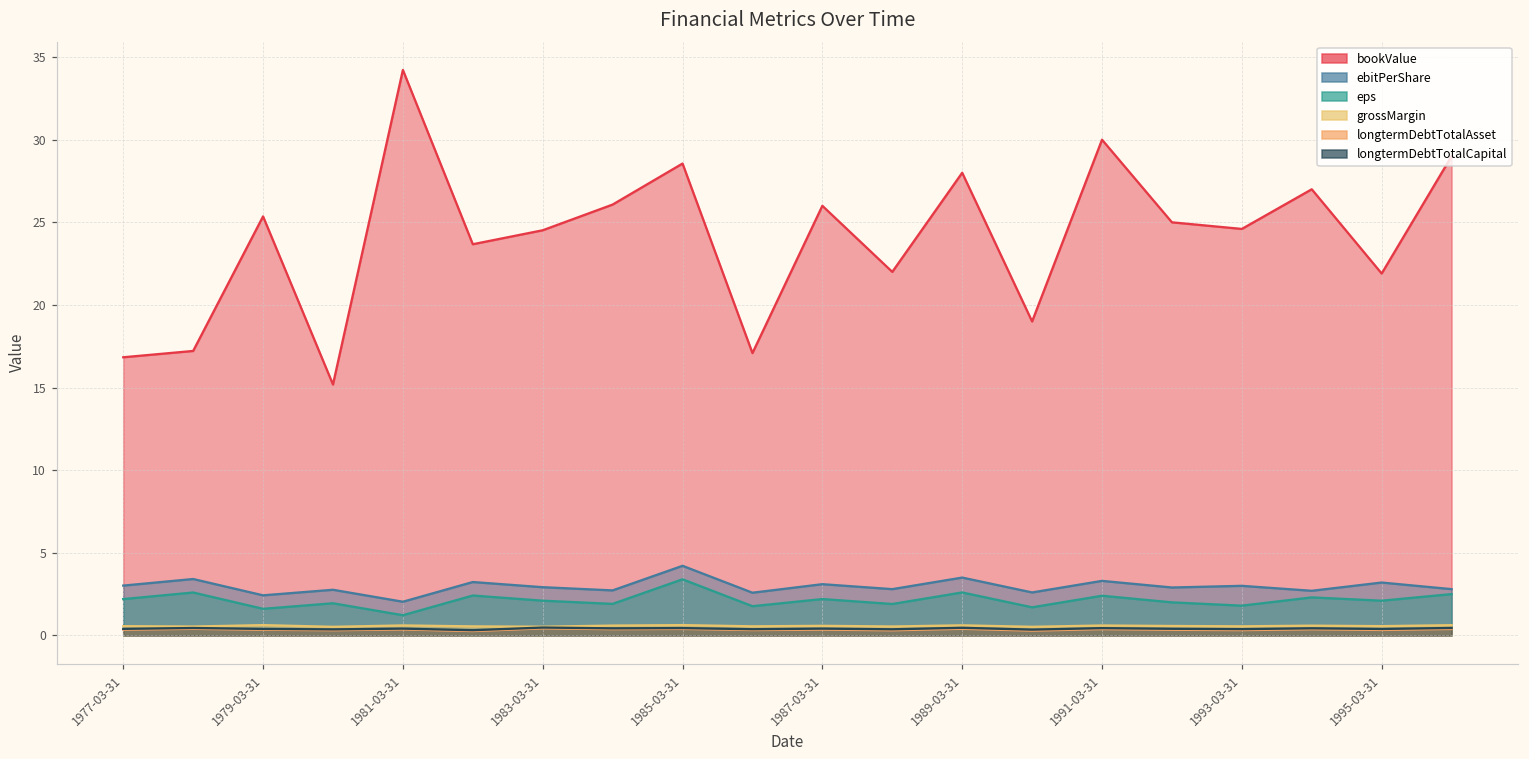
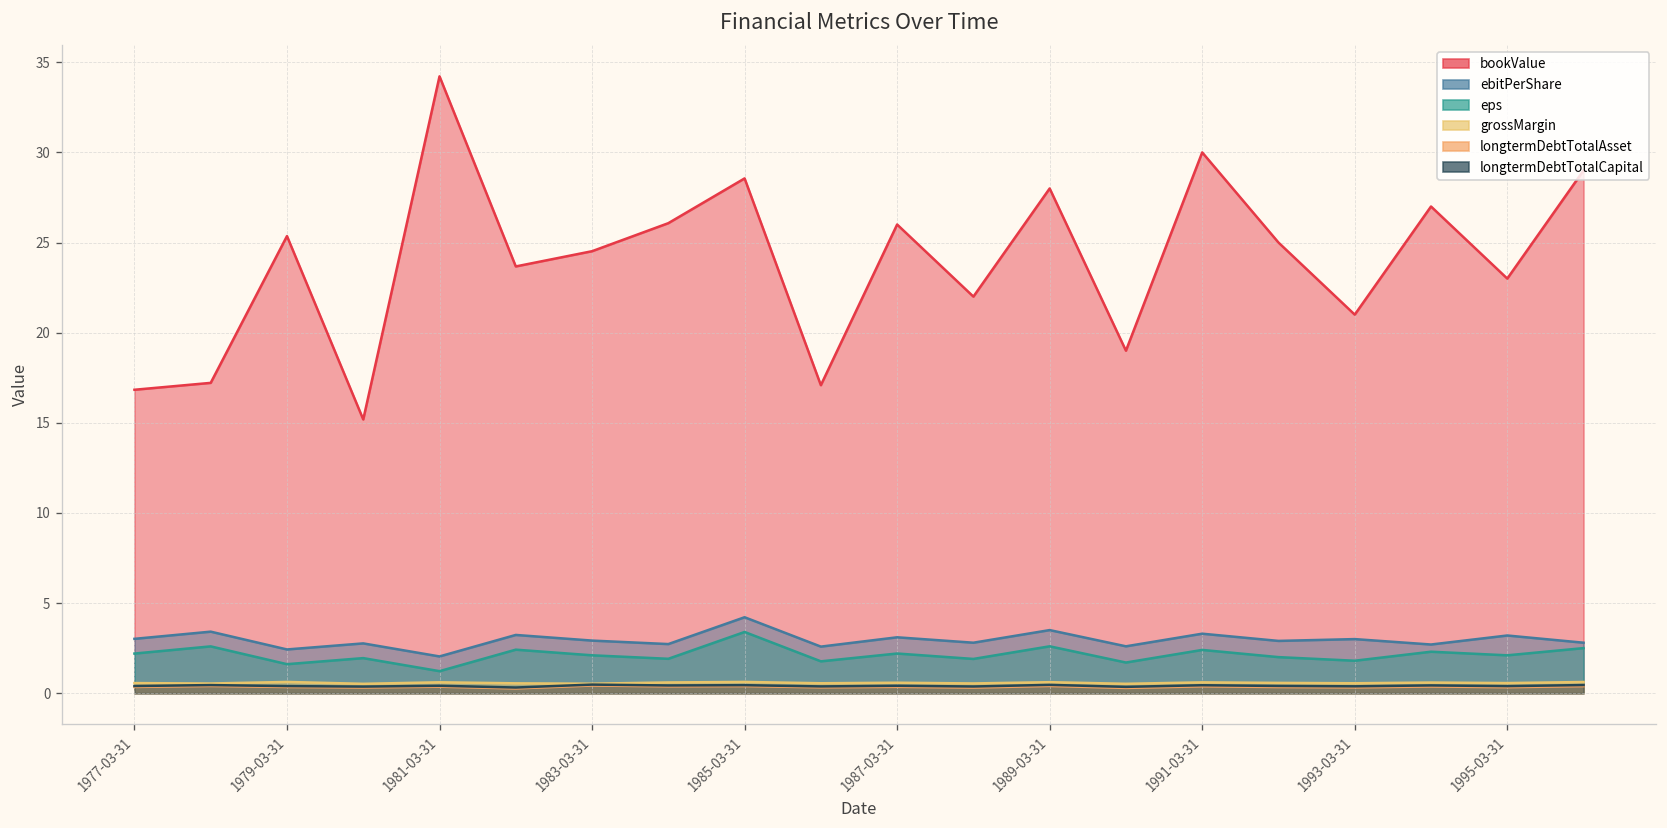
bookValue, 1993-03-31: 24.6 -> 21.0
bookValue, 1995-03-31: 21.9 -> 23.0
